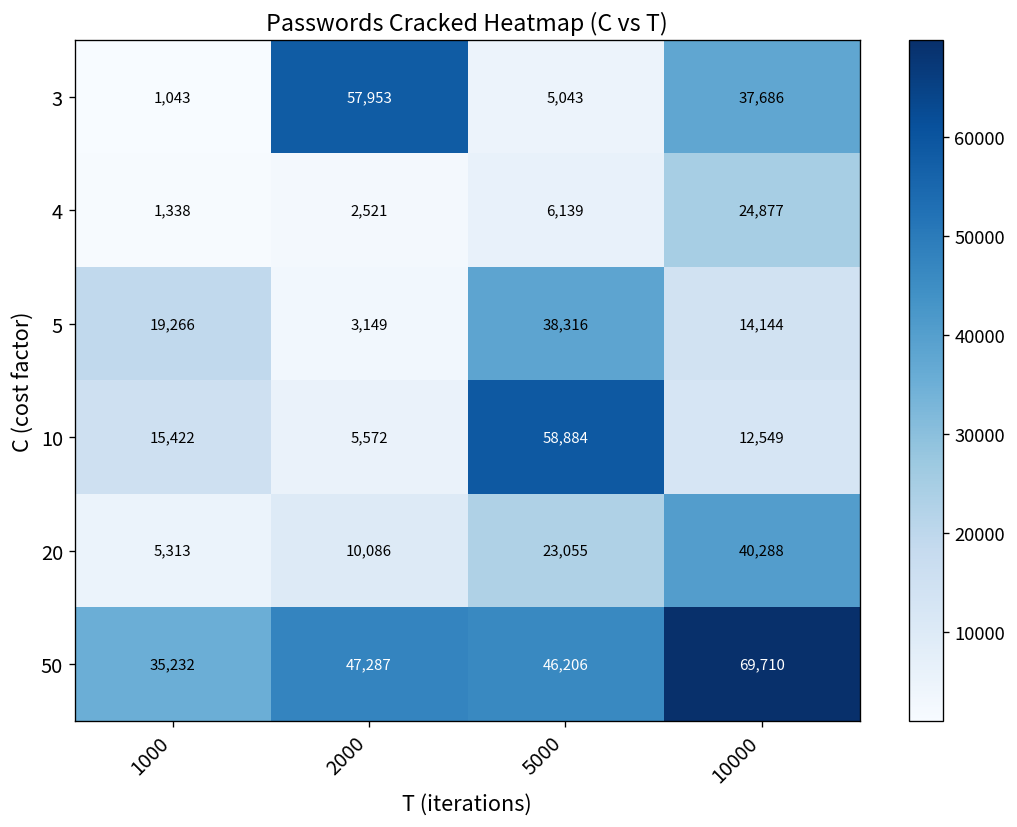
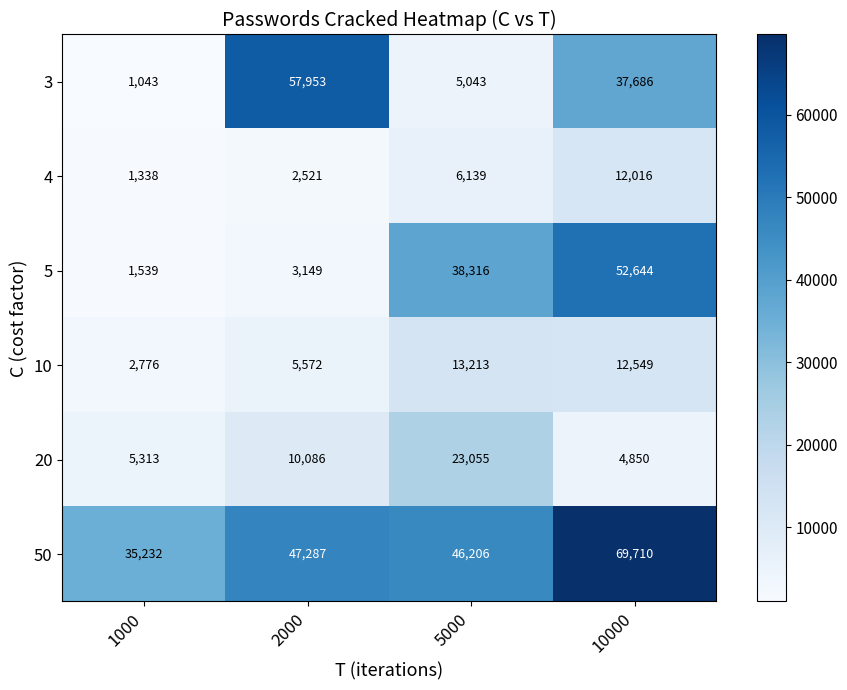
4, 10000: 24,877 -> 12,016
5, 1000: 19,266 -> 1,539
5, 10000: 14,144 -> 52,644
10, 1000: 15,422 -> 2,776
10, 5000: 58,884 -> 13,213
20, 10000: 40,288 -> 4,850
